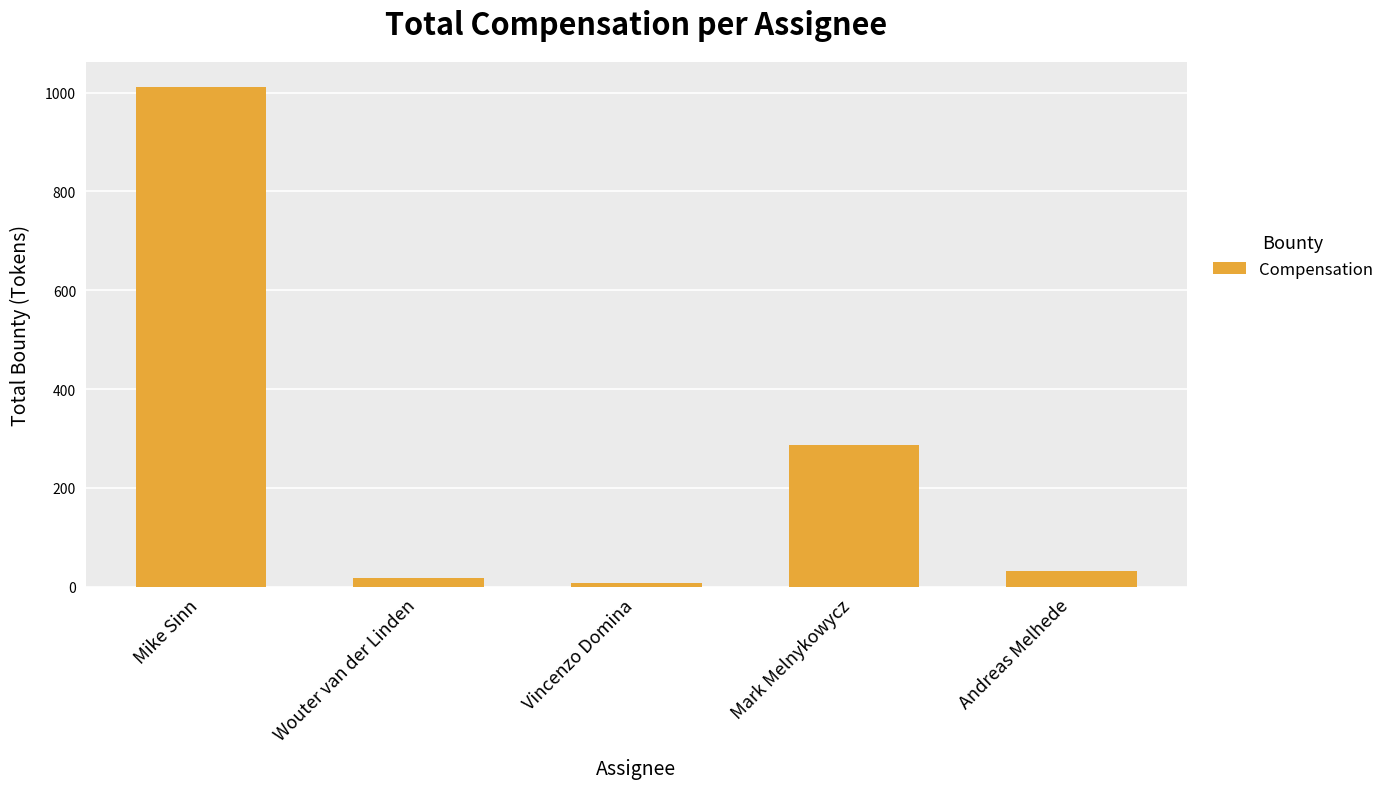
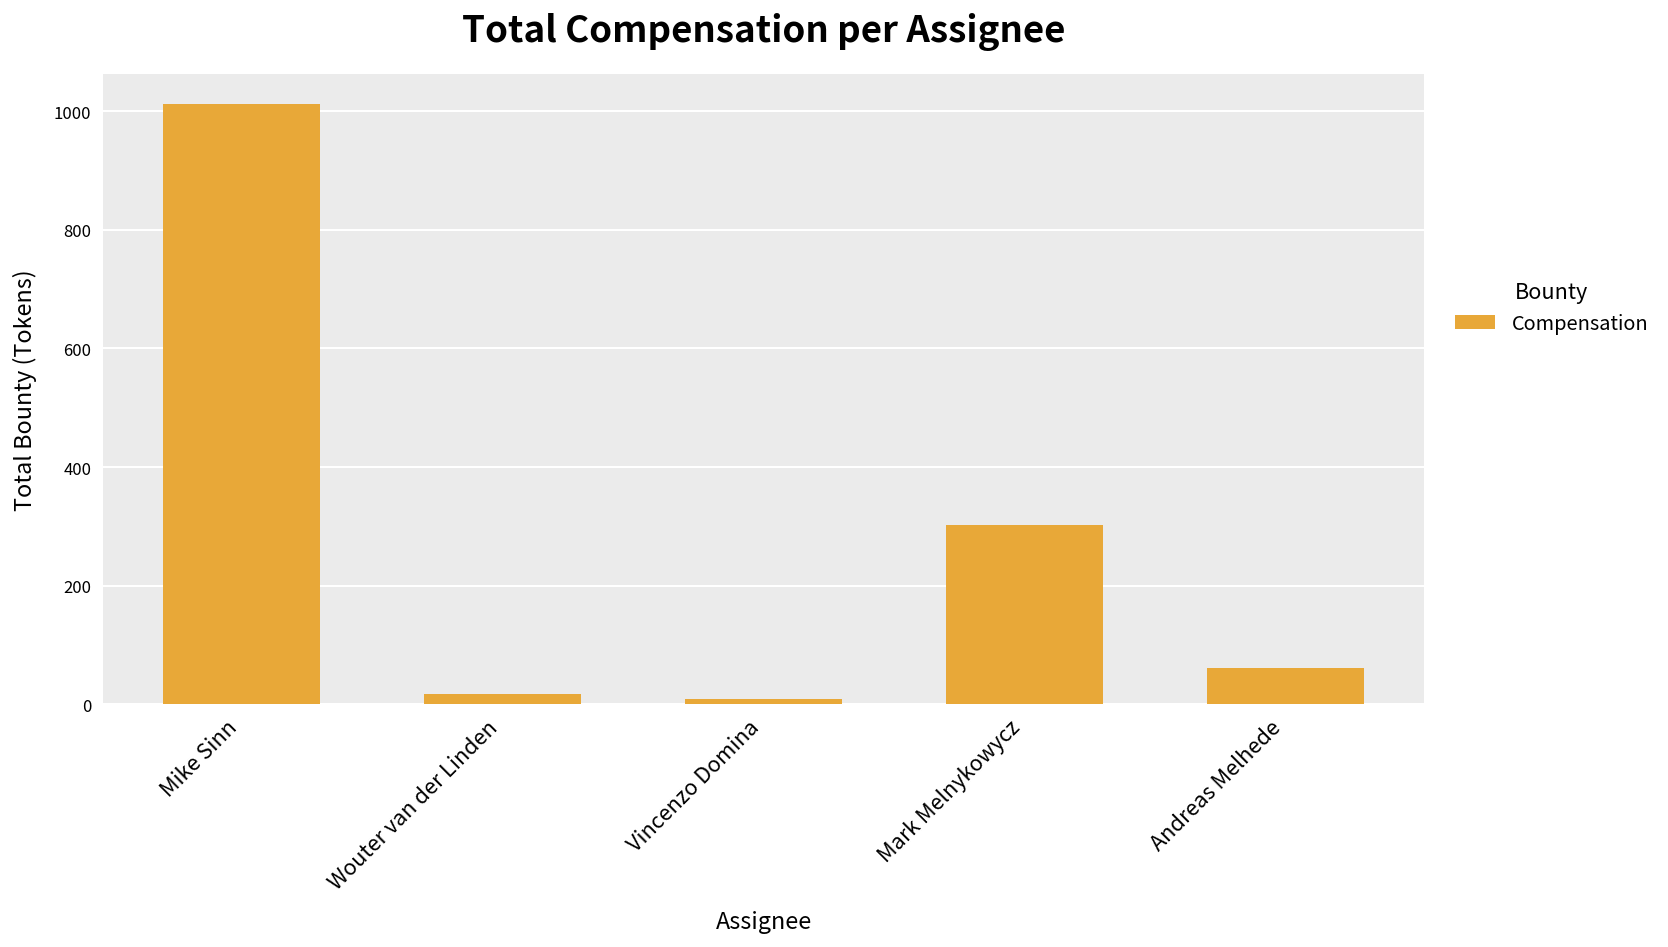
Mark Melnykowycz: 290 -> 300
Andreas Melhede: 30 -> 60
